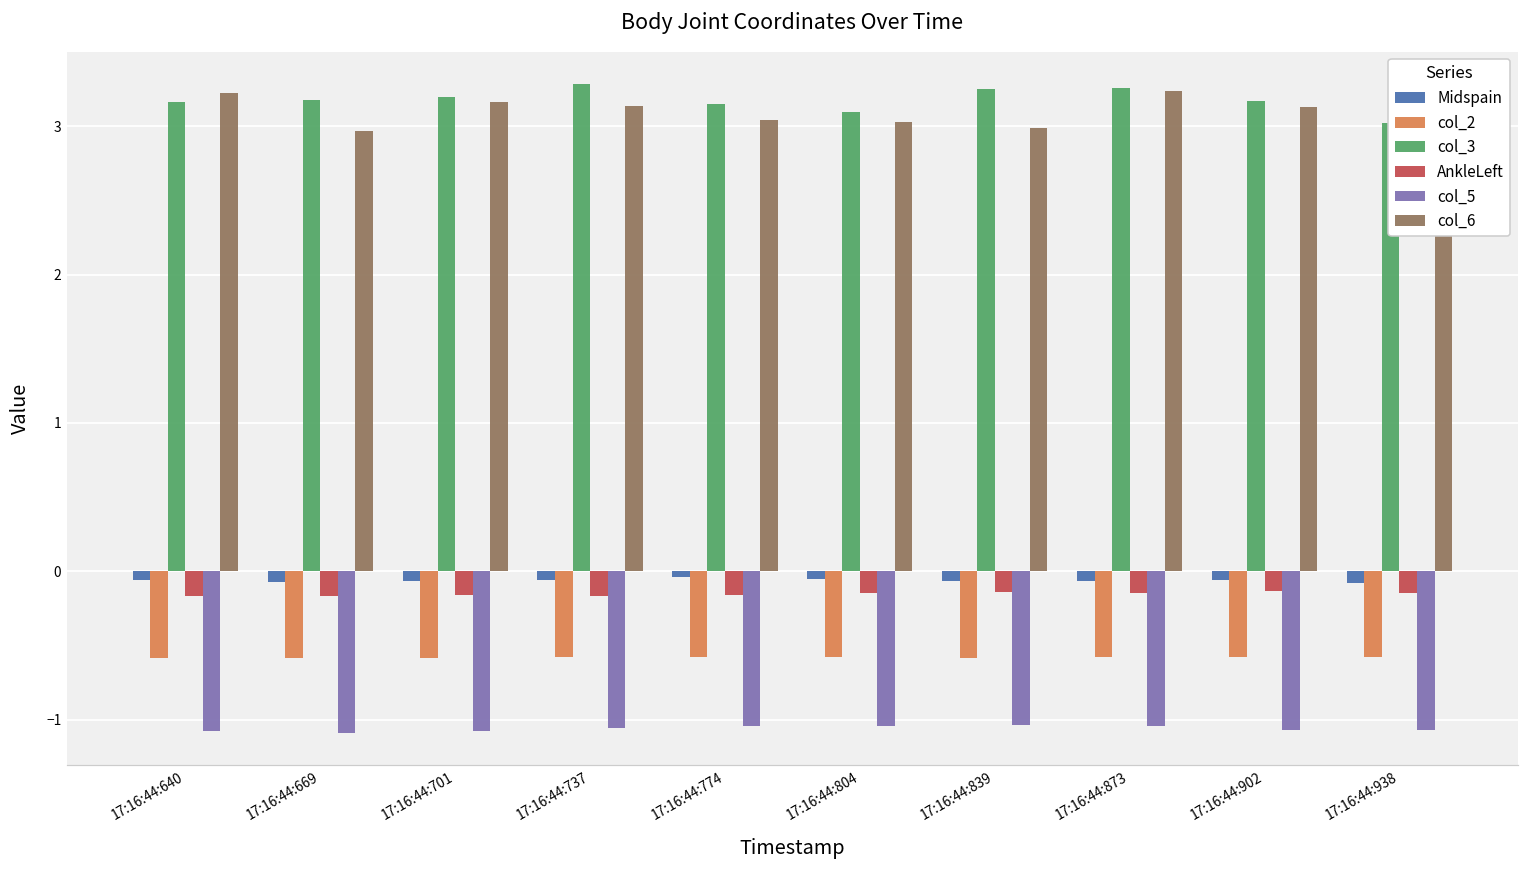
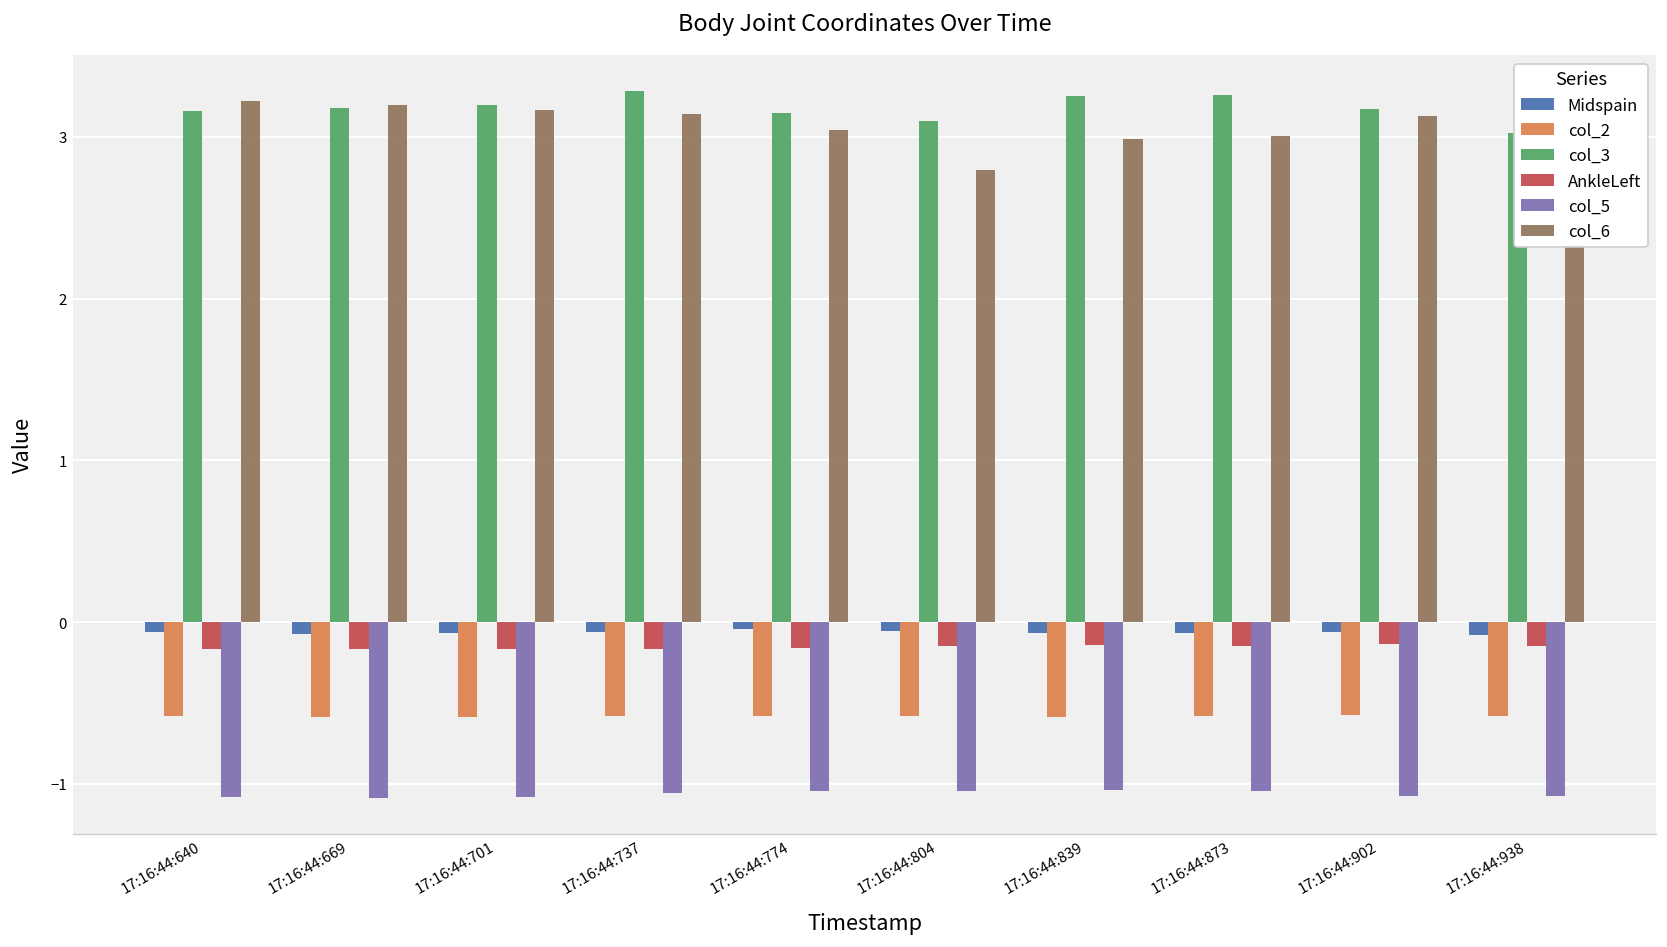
col_6, 17:16:44:669: 2.97 -> 3.20
col_6, 17:16:44:804: 3.03 -> 2.80
col_6, 17:16:44:873: 3.24 -> 3.01
